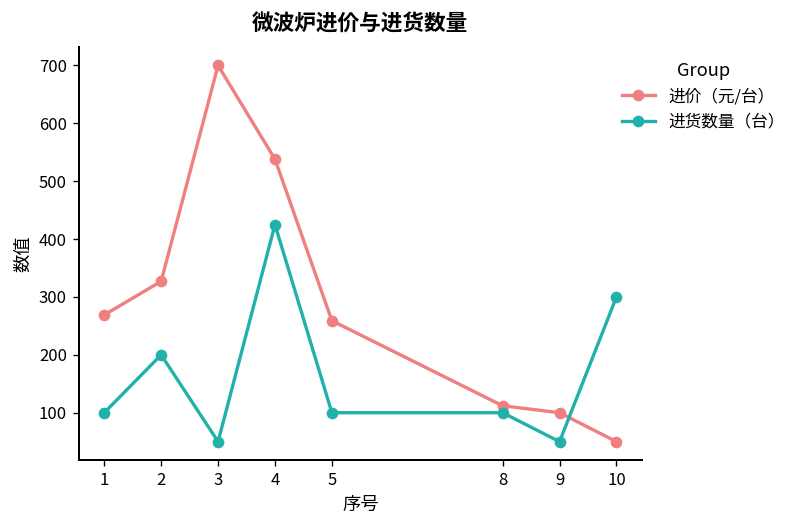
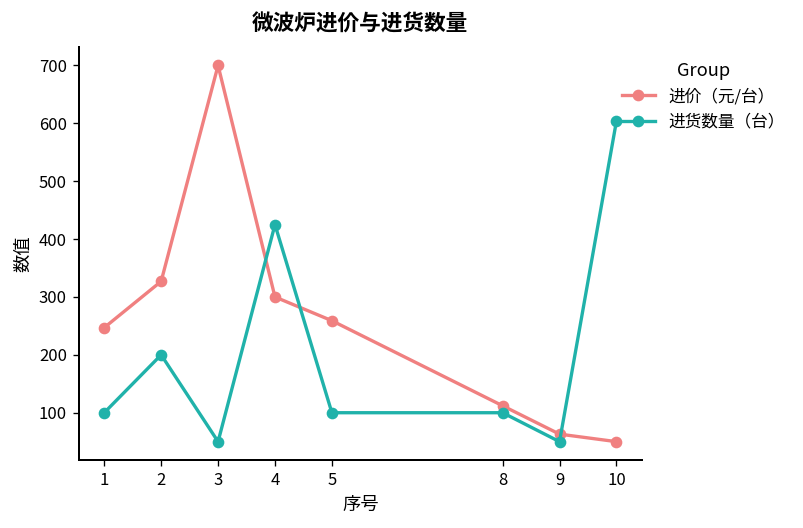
进价（元/台）, 1: 270 -> 250
进价（元/台）, 4: 540 -> 300
进价（元/台）, 9: 100 -> 60
进货数量（台）, 10: 300 -> 600
